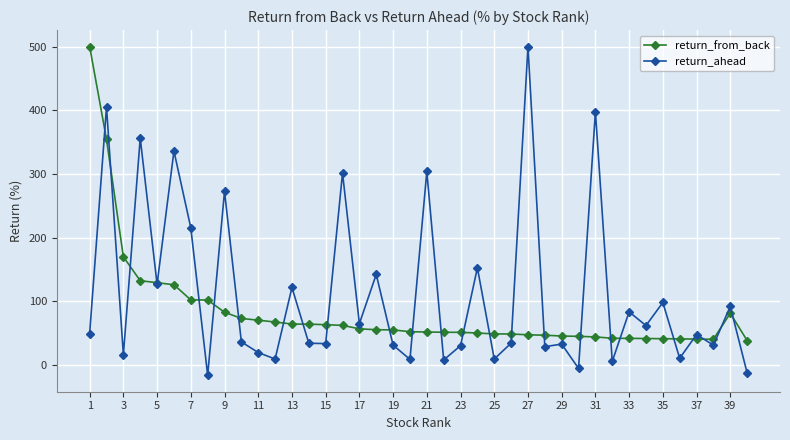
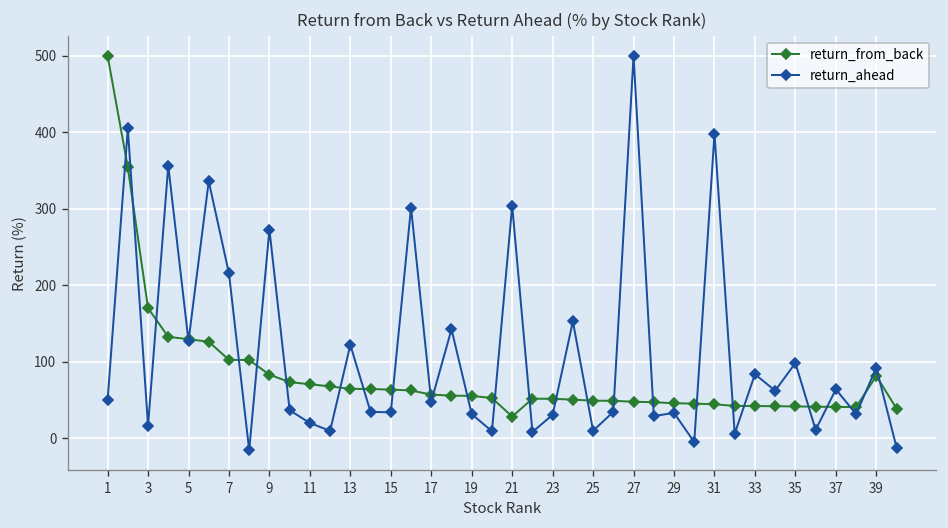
return_ahead, 17: 70 -> 50
return_from_back, 21: 50 -> 30
return_ahead, 37: 50 -> 60
